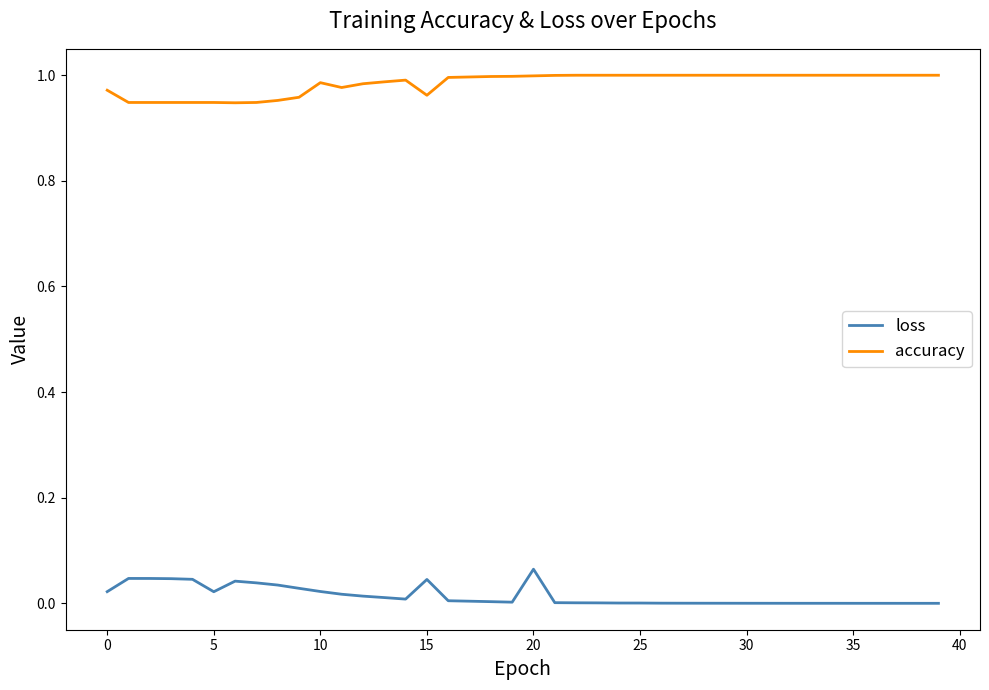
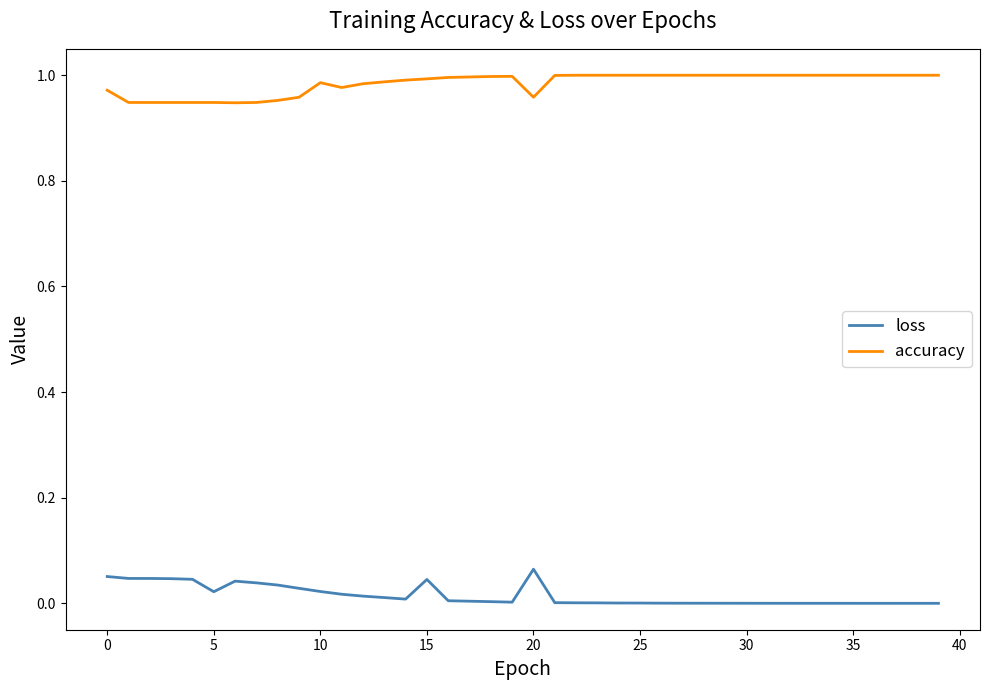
loss, 0: 0.02 -> 0.05
accuracy, 15: 0.96 -> 0.99
accuracy, 20: 1.00 -> 0.96
